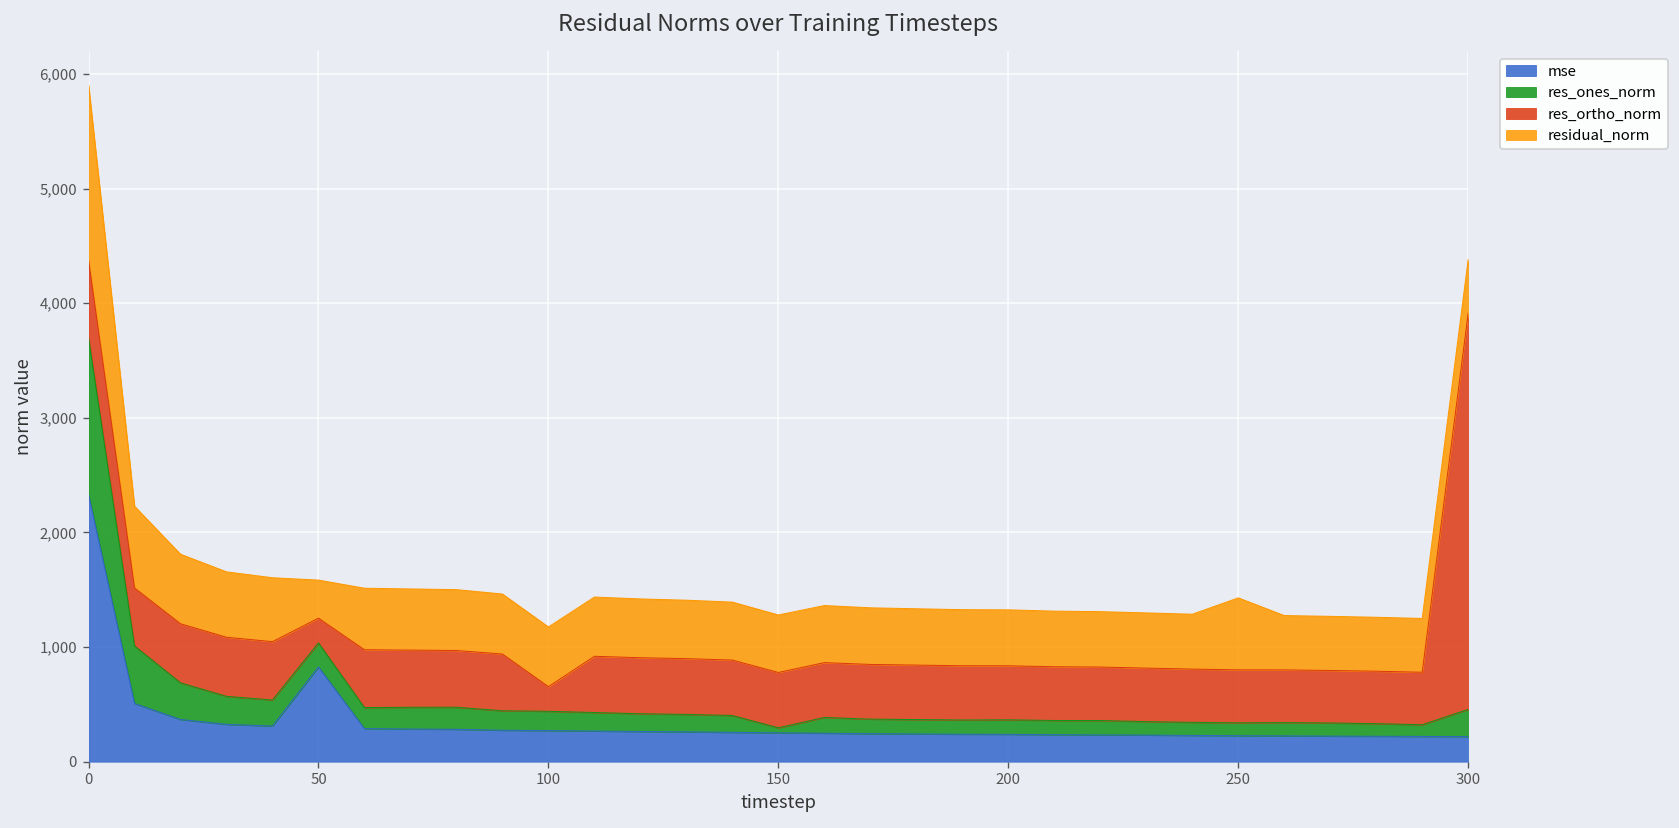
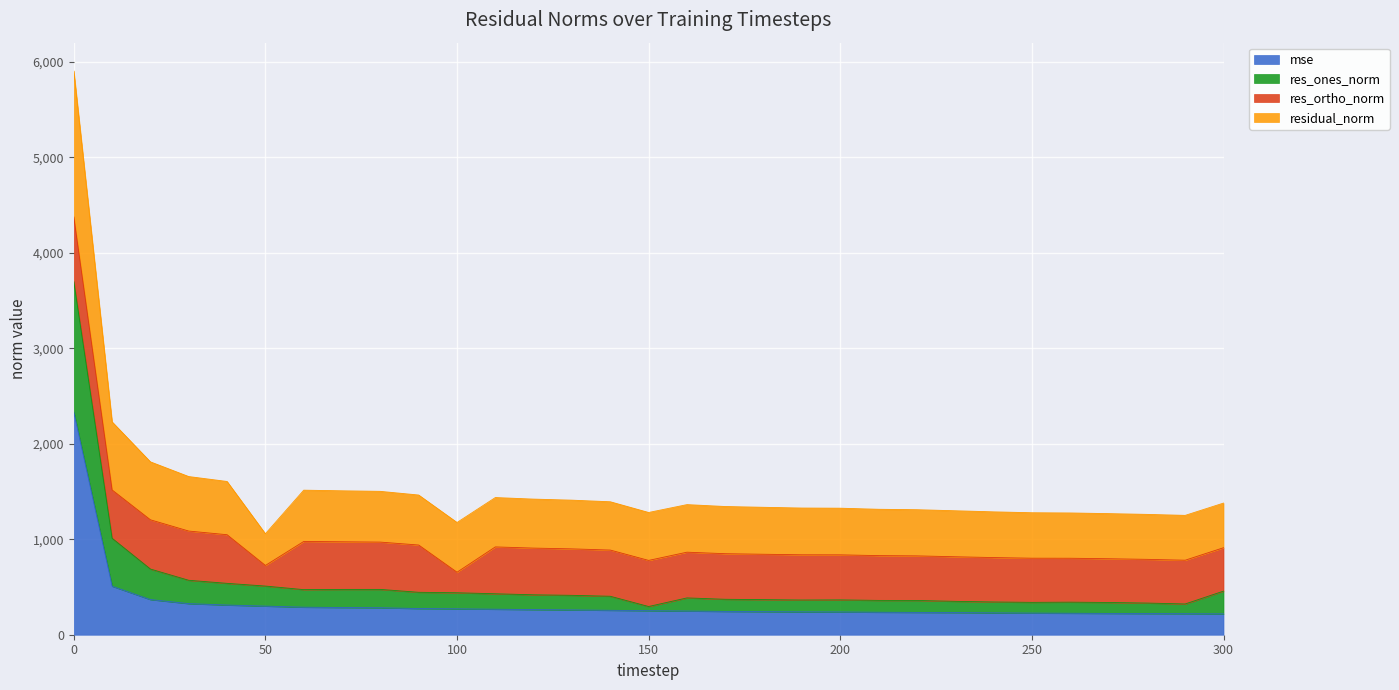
mse, 50: 800 -> 300
residual_norm, 250: 600 -> 500
res_ortho_norm, 300: 3,500 -> 500
